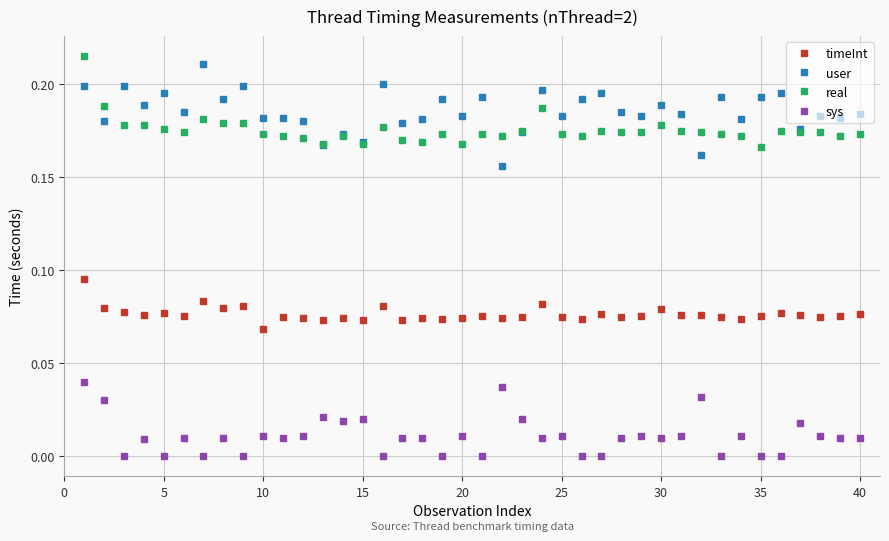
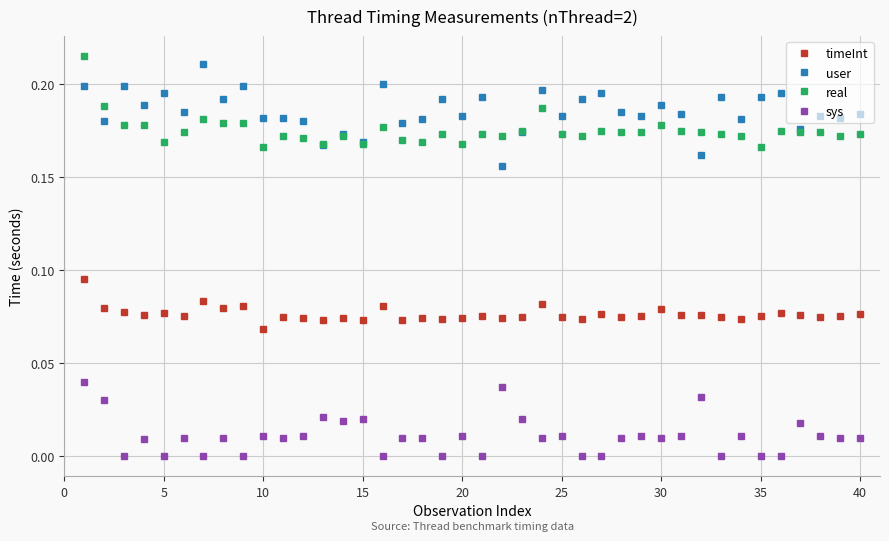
real, 5: 0.176 -> 0.169
real, 10: 0.173 -> 0.166
